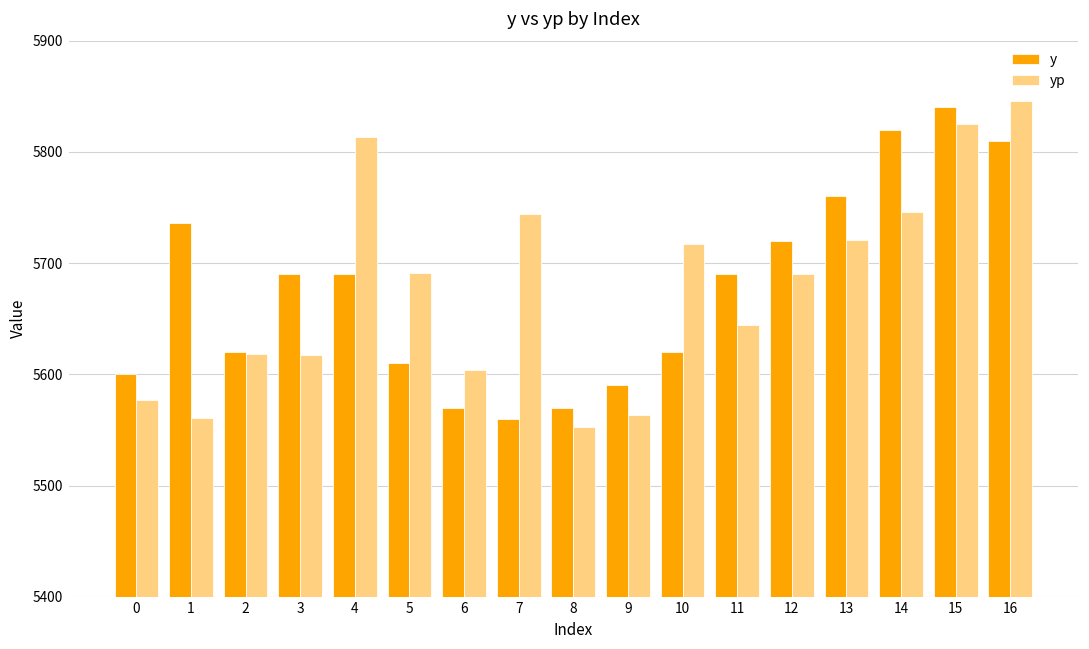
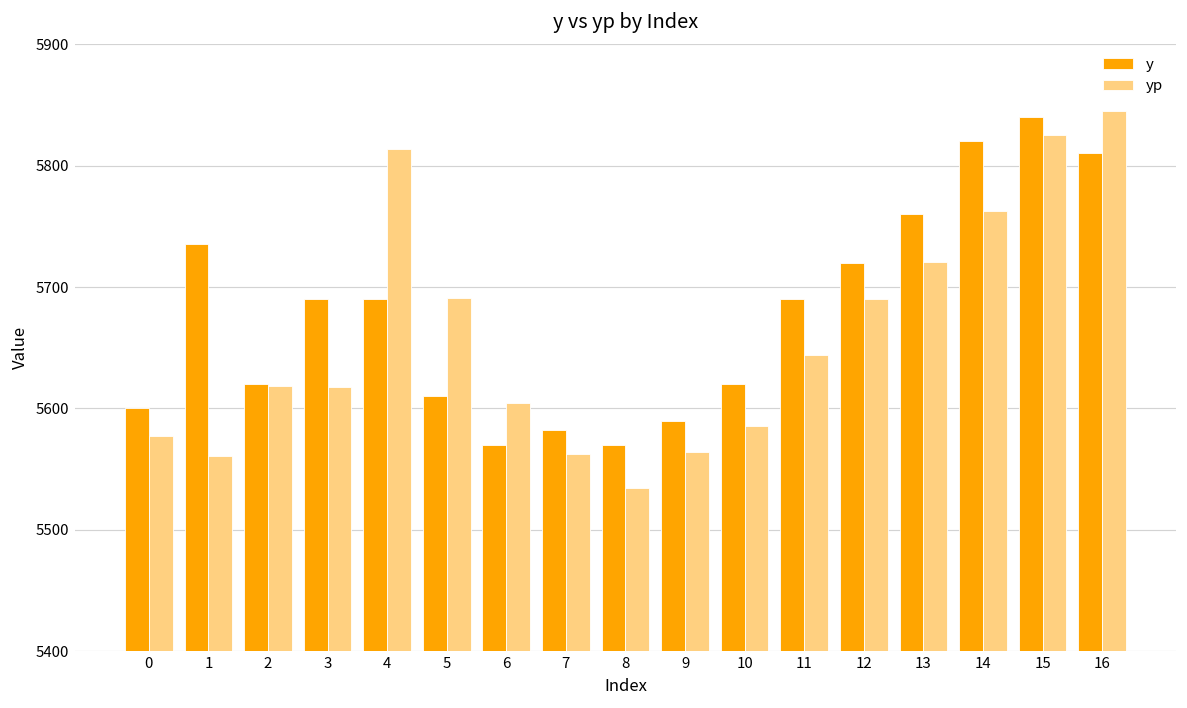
y, 7: 5560 -> 5582
yp, 7: 5744 -> 5562
yp, 8: 5553 -> 5534
yp, 10: 5717 -> 5586
yp, 14: 5746 -> 5763
